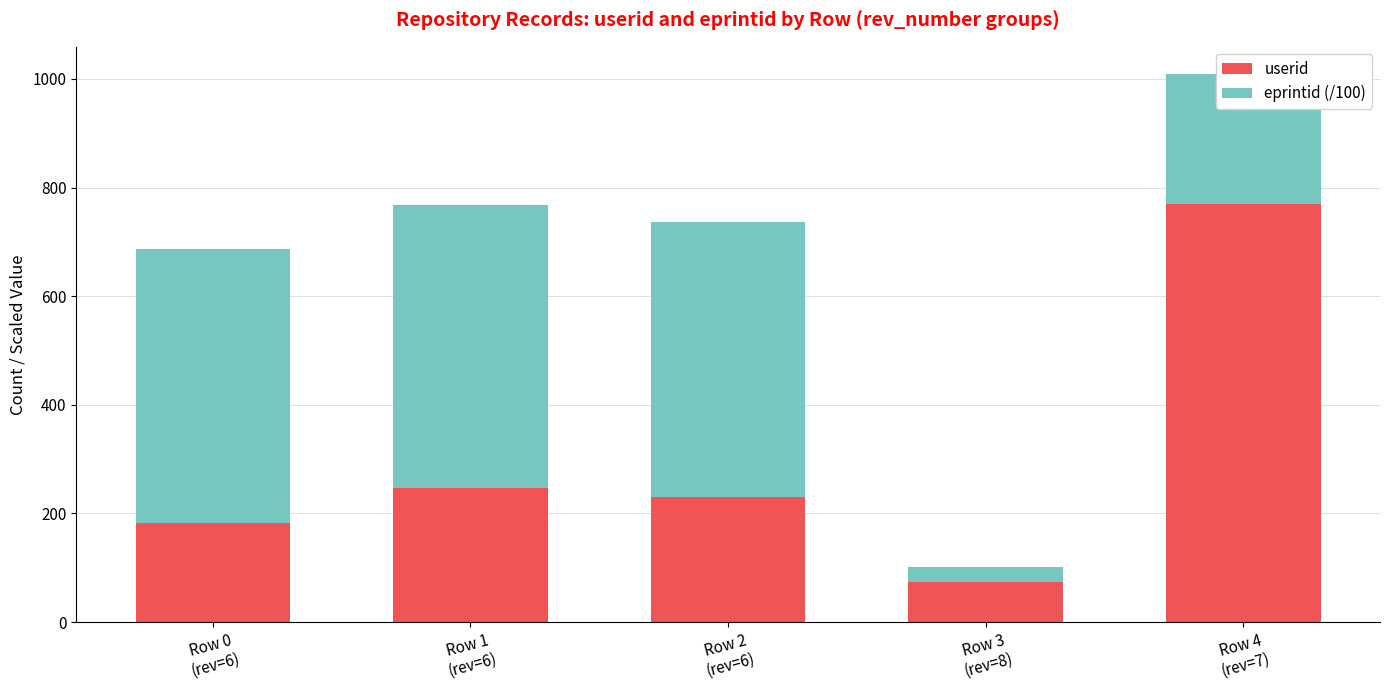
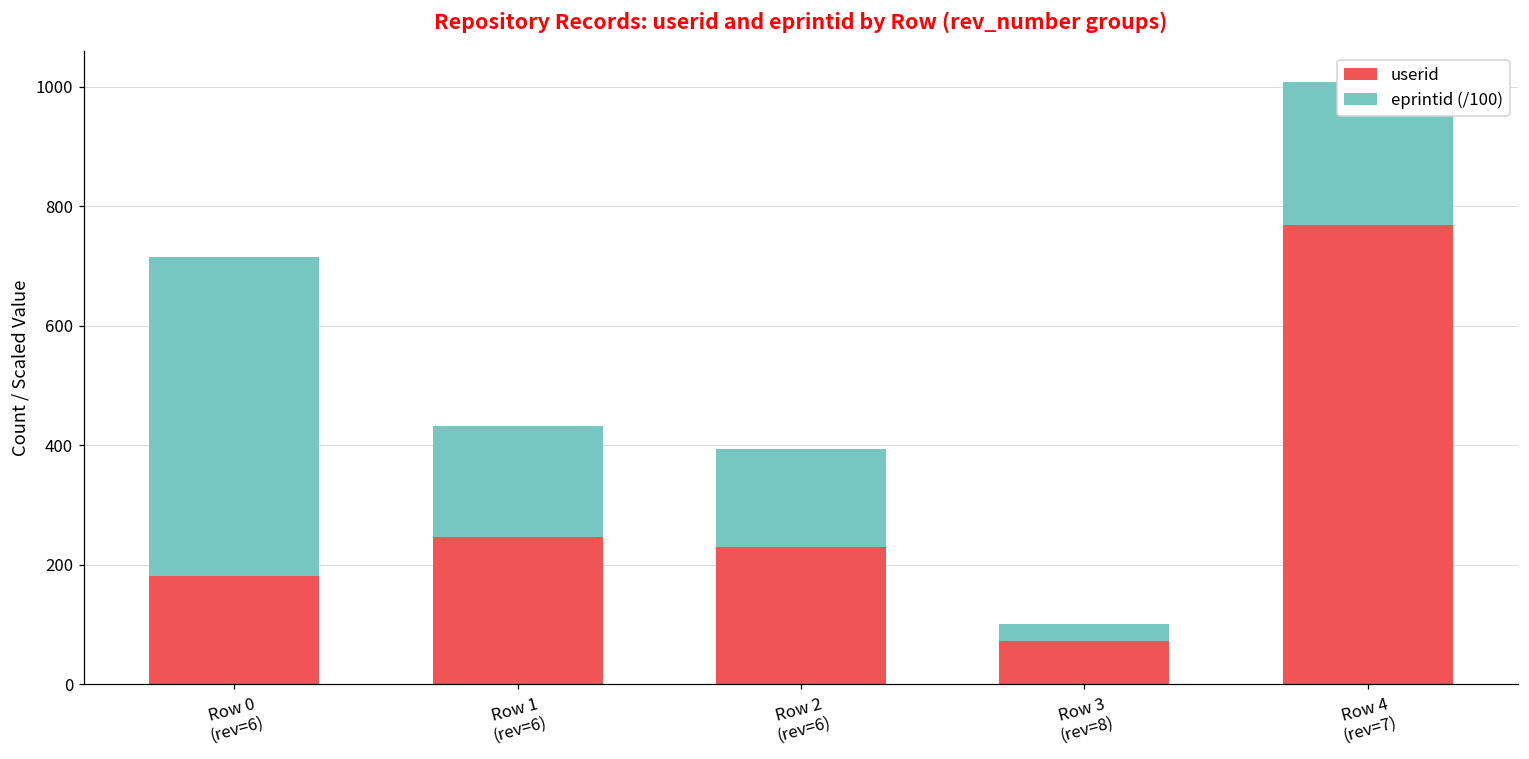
eprintid (/100), Row 0 (rev=6): 510 -> 530
eprintid (/100), Row 1 (rev=6): 520 -> 190
eprintid (/100), Row 2 (rev=6): 510 -> 160
